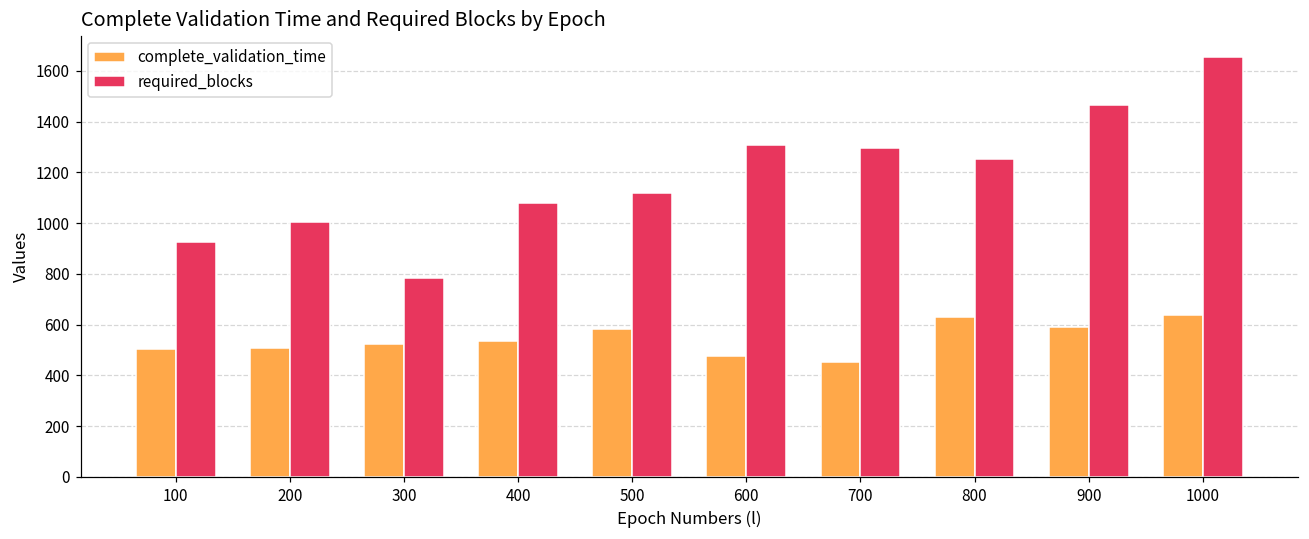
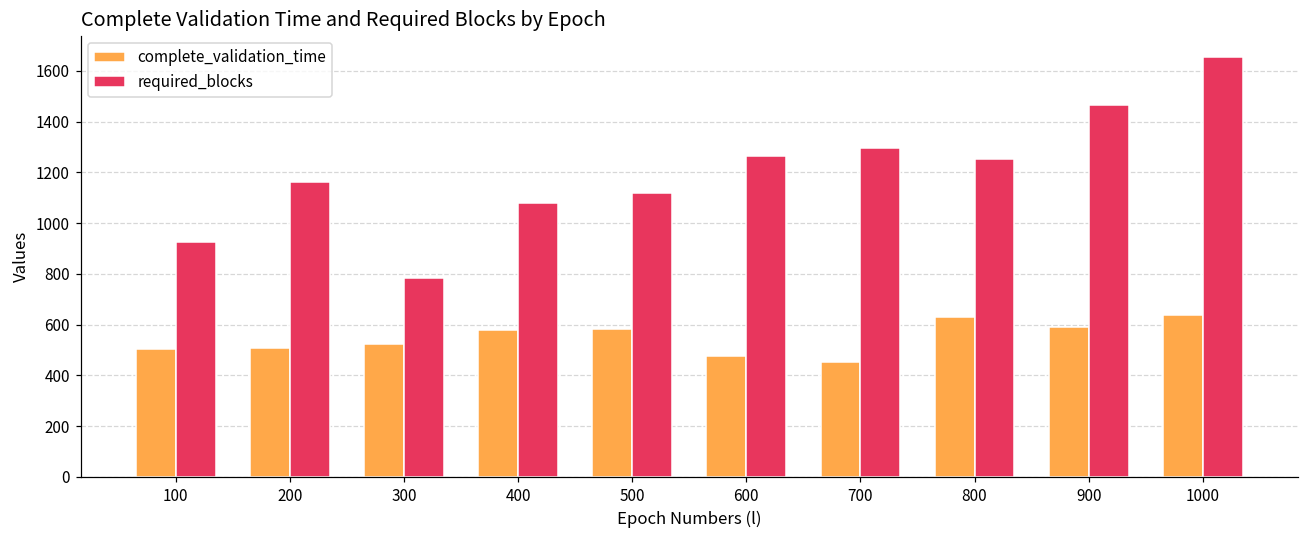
required_blocks, 200: 1000 -> 1160
complete_validation_time, 400: 540 -> 580
required_blocks, 600: 1310 -> 1270
